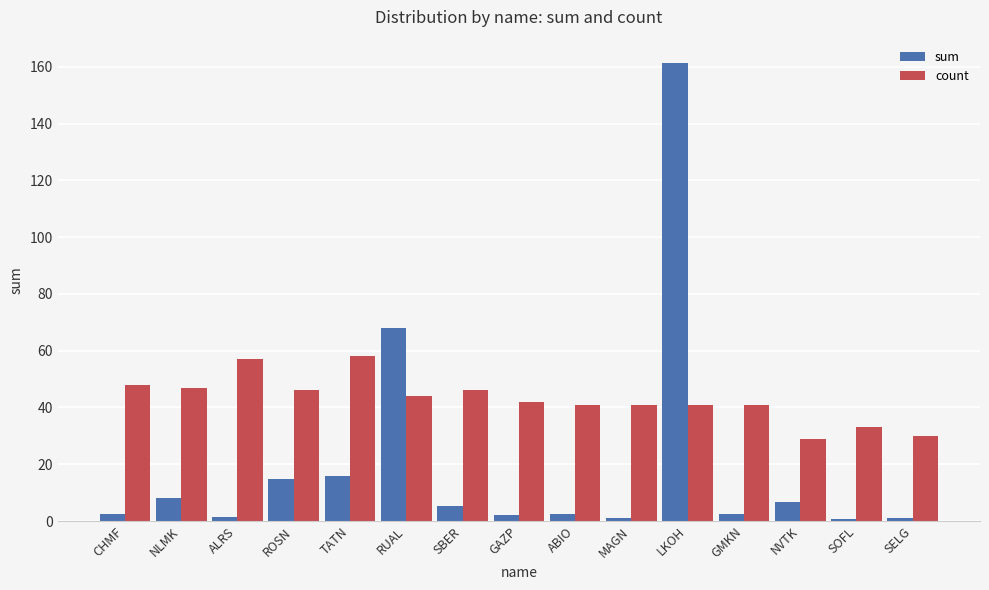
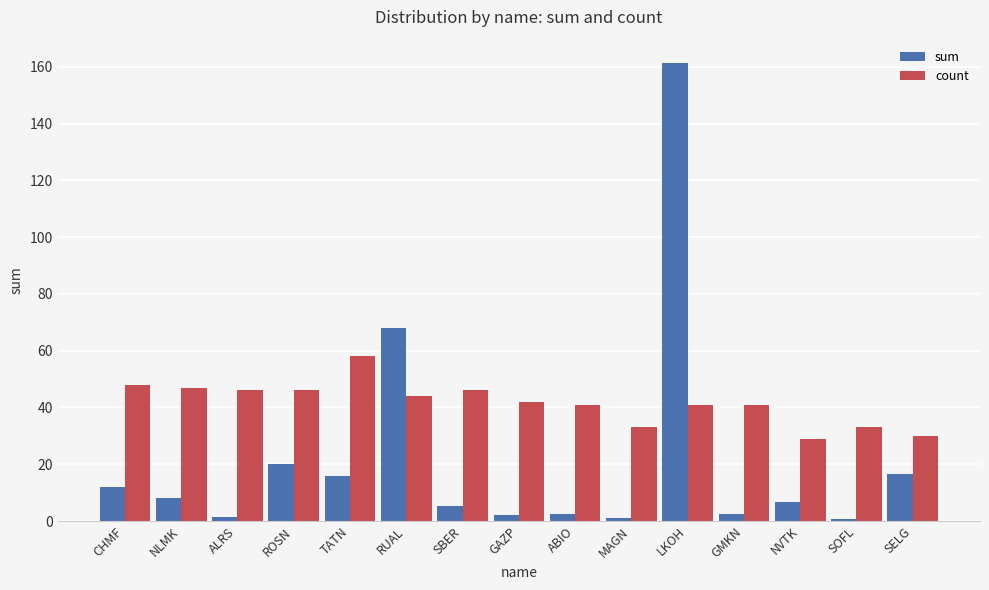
sum, CHMF: 2 -> 12
count, ALRS: 57 -> 46
sum, ROSN: 15 -> 20
count, MAGN: 41 -> 33
sum, SELG: 1 -> 16
